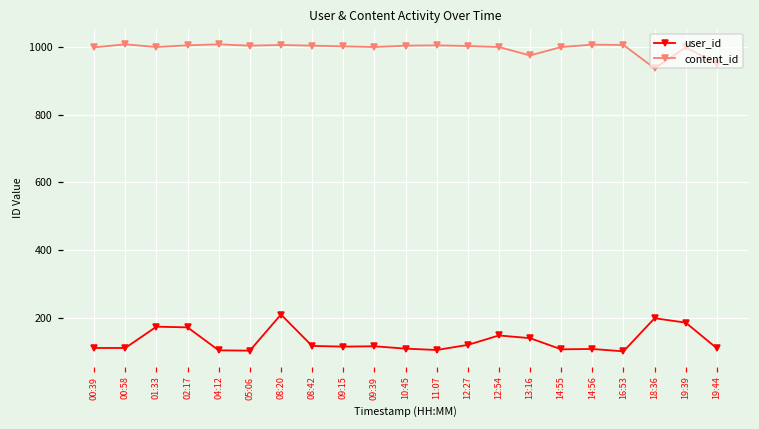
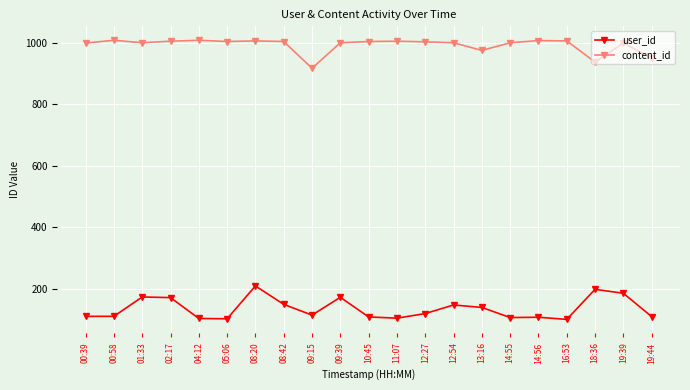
user_id, 08:42: 120 -> 150
content_id, 09:15: 1000 -> 920
user_id, 09:39: 120 -> 170
